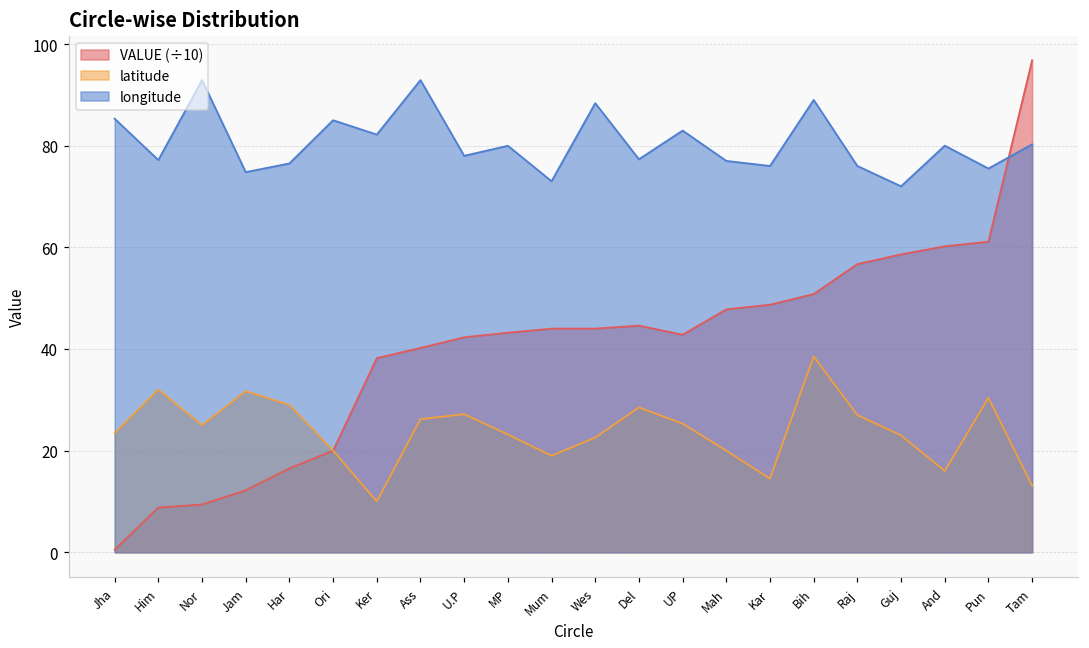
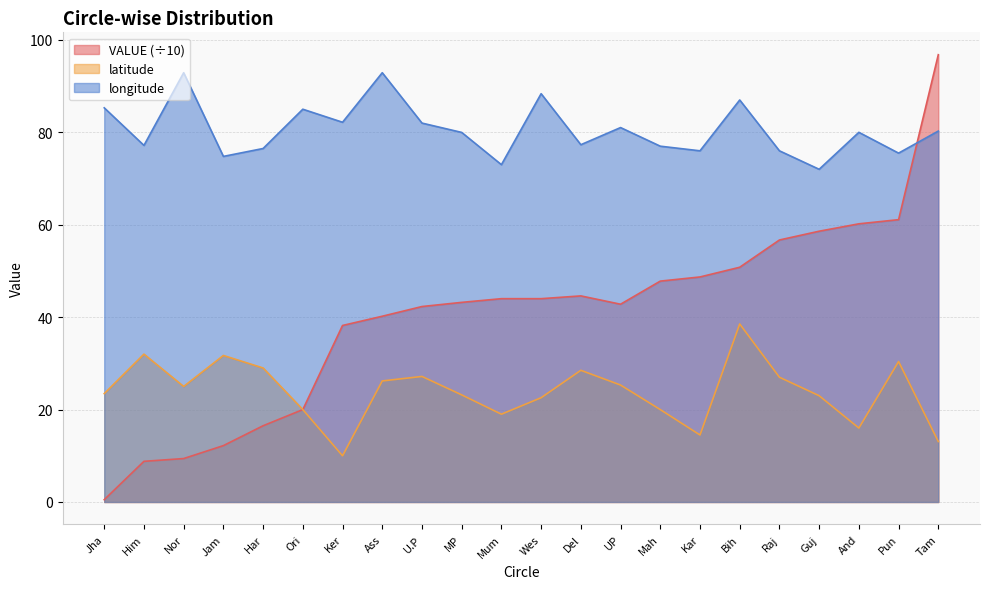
longitude, U.P: 78 -> 82
longitude, UP: 83 -> 81
longitude, Bih: 89 -> 87
